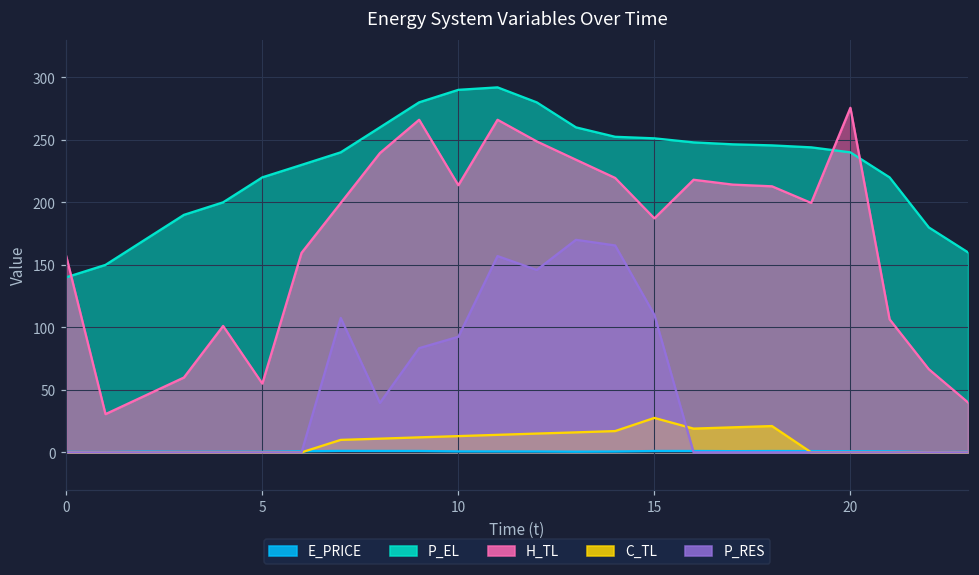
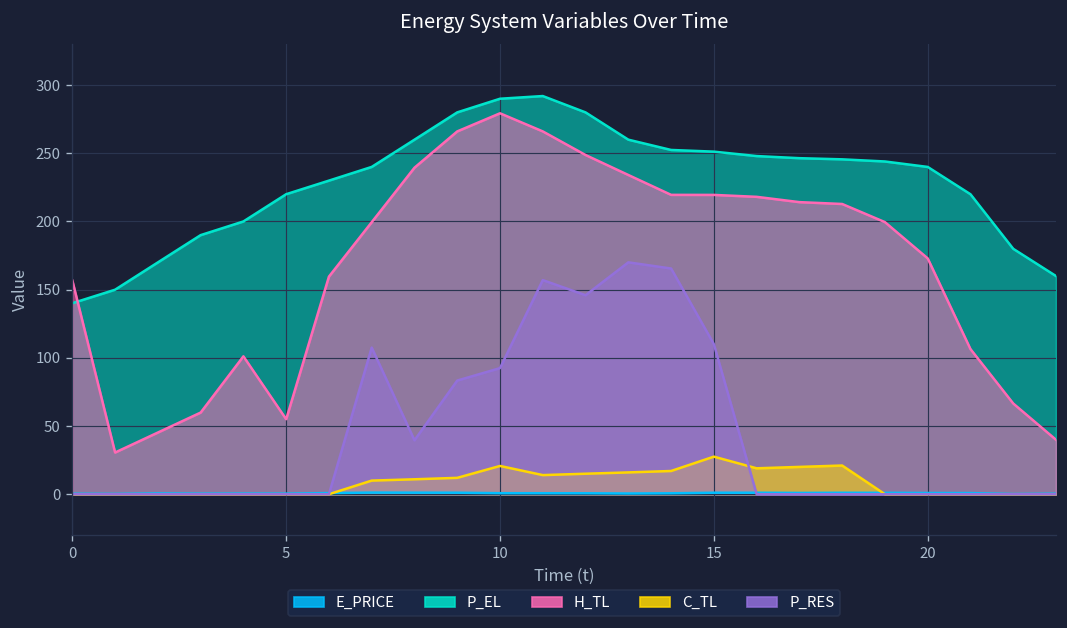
H_TL, 10: 214 -> 279
C_TL, 10: 13 -> 21
H_TL, 15: 187 -> 219
H_TL, 20: 276 -> 173
